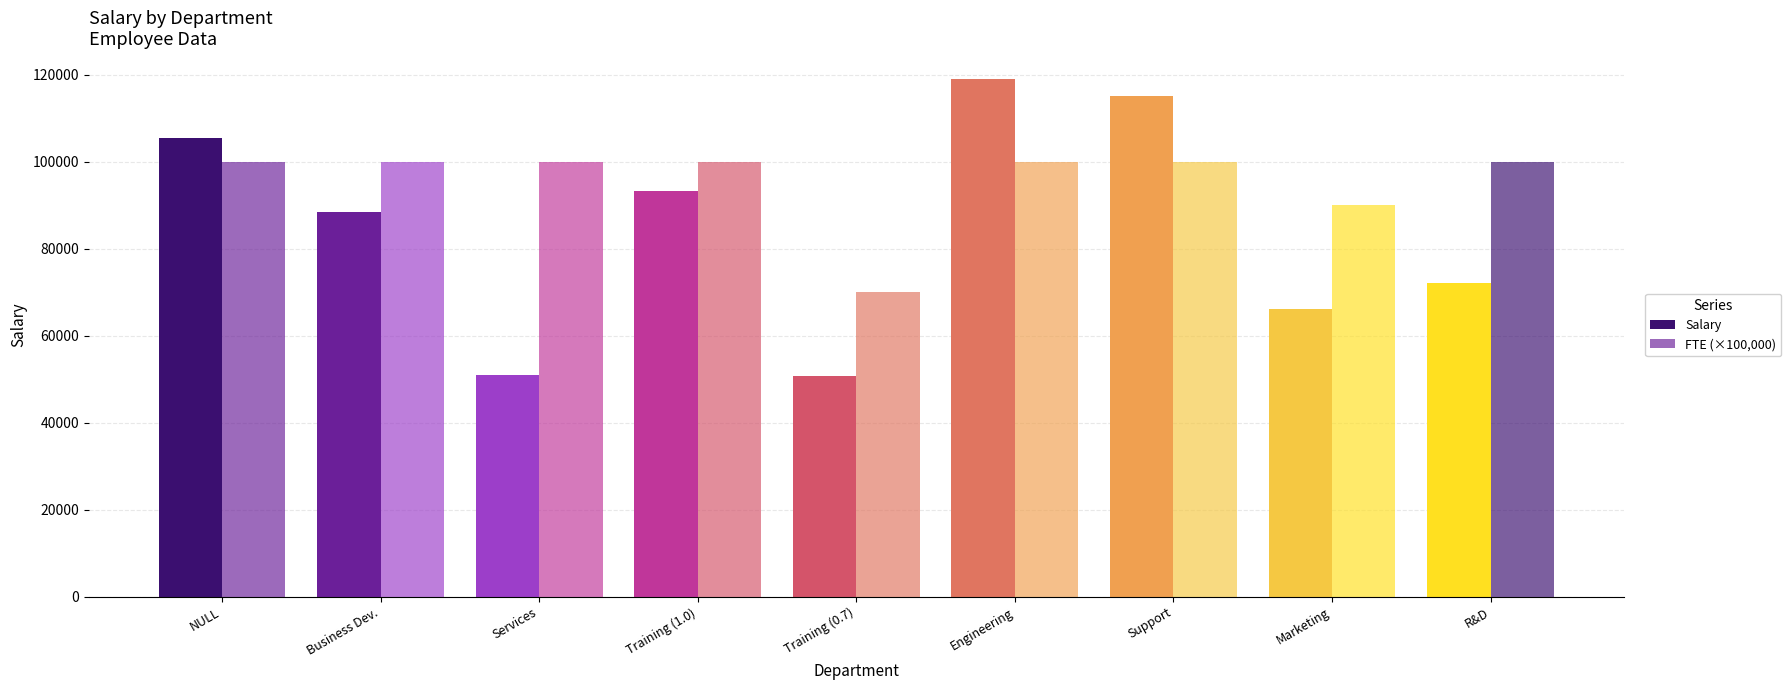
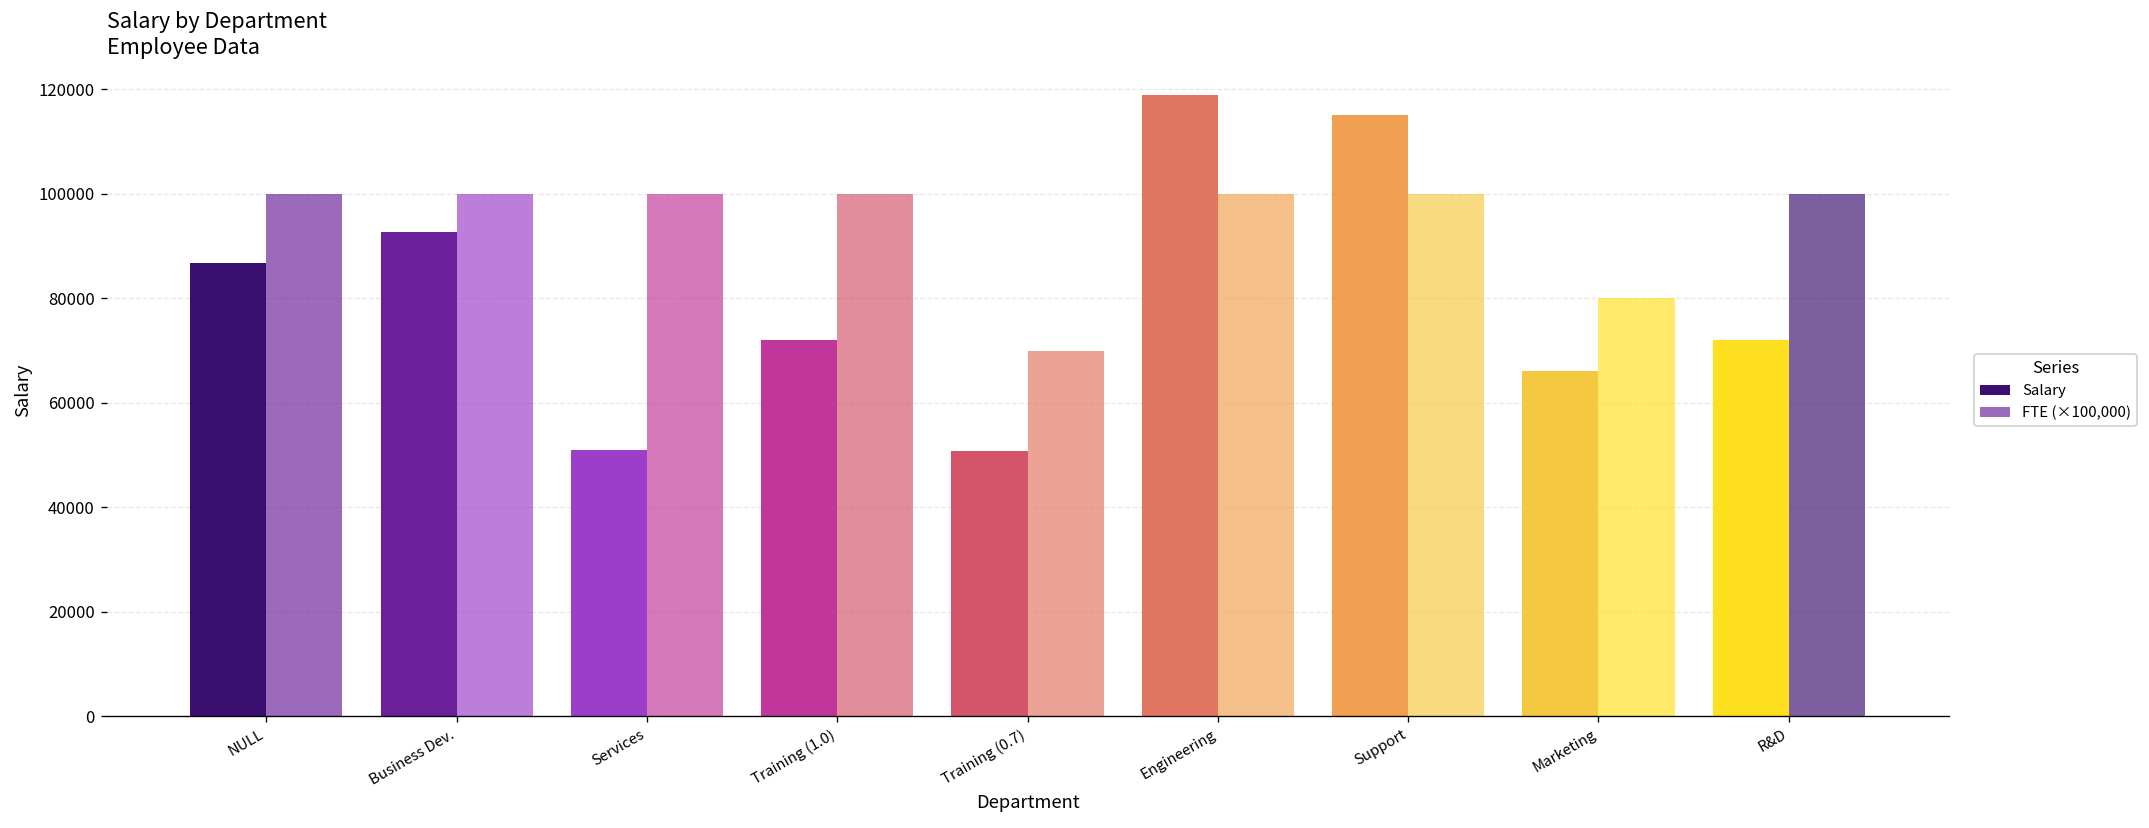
Salary, NULL: 105000 -> 87000
Salary, Business Dev.: 88000 -> 93000
Salary, Training (1.0): 93000 -> 72000
FTE (×100,000), Marketing: 90000 -> 80000
